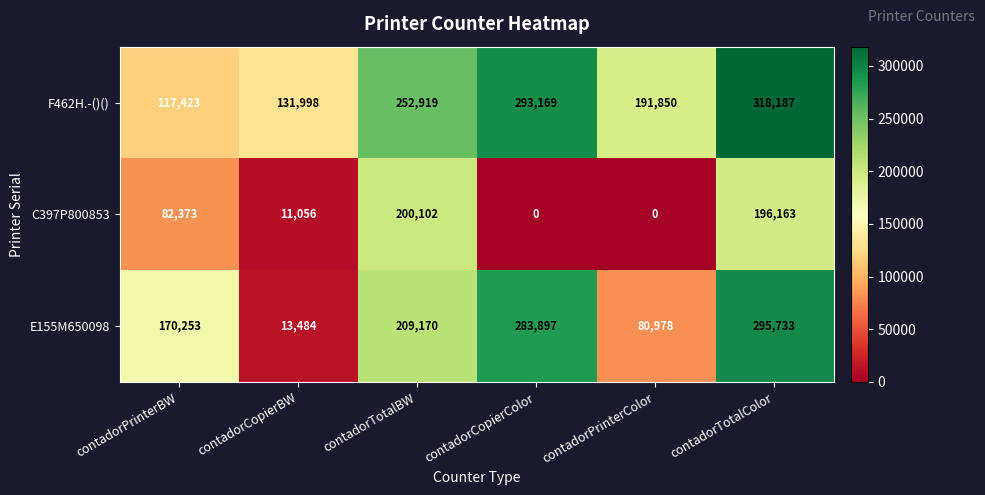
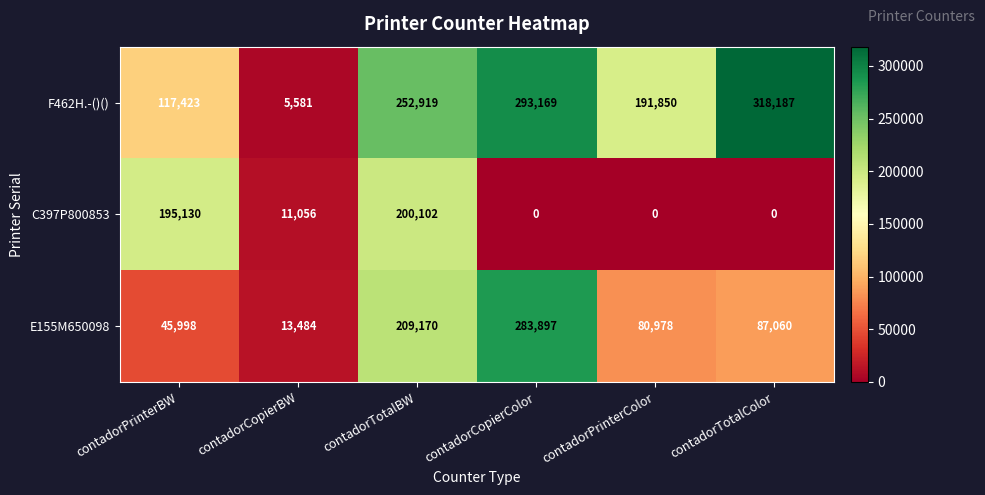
F462H.-()(), contadorCopierBW: 131,998 -> 5,581
C397P800853, contadorPrinterBW: 82,373 -> 195,130
C397P800853, contadorTotalColor: 196,163 -> 0
E155M650098, contadorPrinterBW: 170,253 -> 45,998
E155M650098, contadorTotalColor: 295,733 -> 87,060
